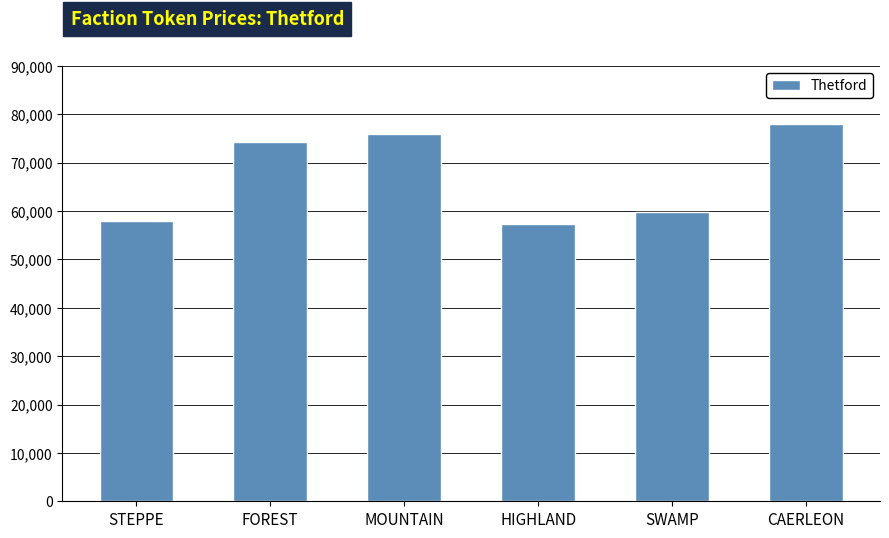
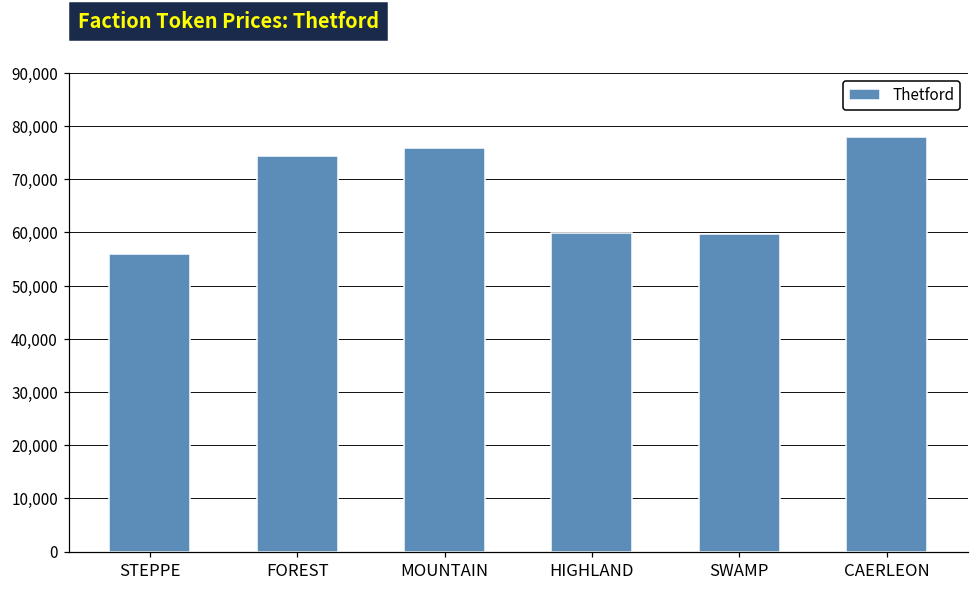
STEPPE: 58,000 -> 56,000
HIGHLAND: 57,000 -> 60,000
